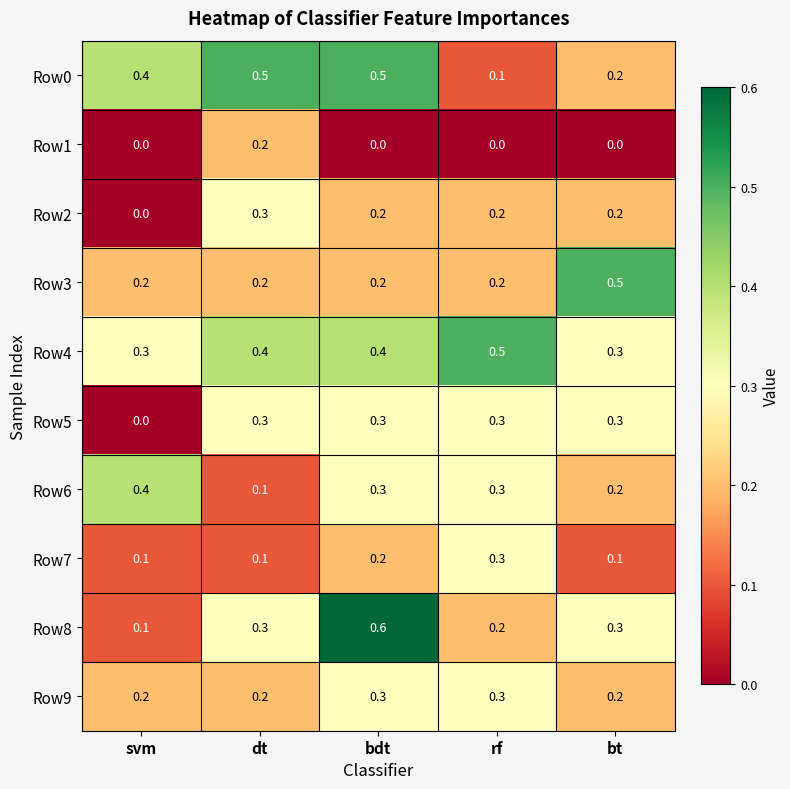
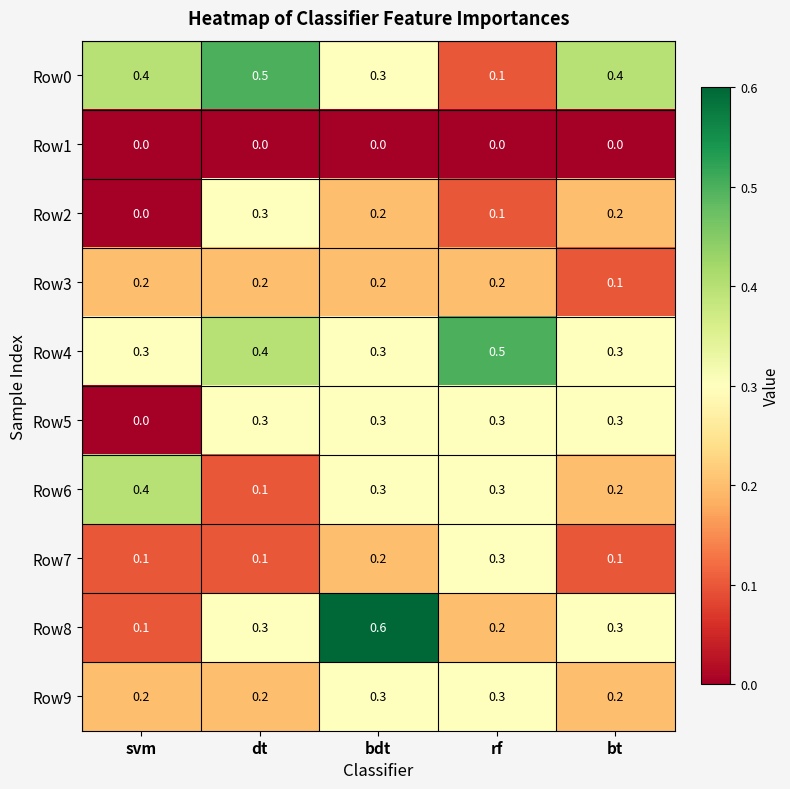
Row0, bdt: 0.5 -> 0.3
Row0, bt: 0.2 -> 0.4
Row1, dt: 0.2 -> 0.0
Row2, rf: 0.2 -> 0.1
Row3, bt: 0.5 -> 0.1
Row4, bdt: 0.4 -> 0.3
